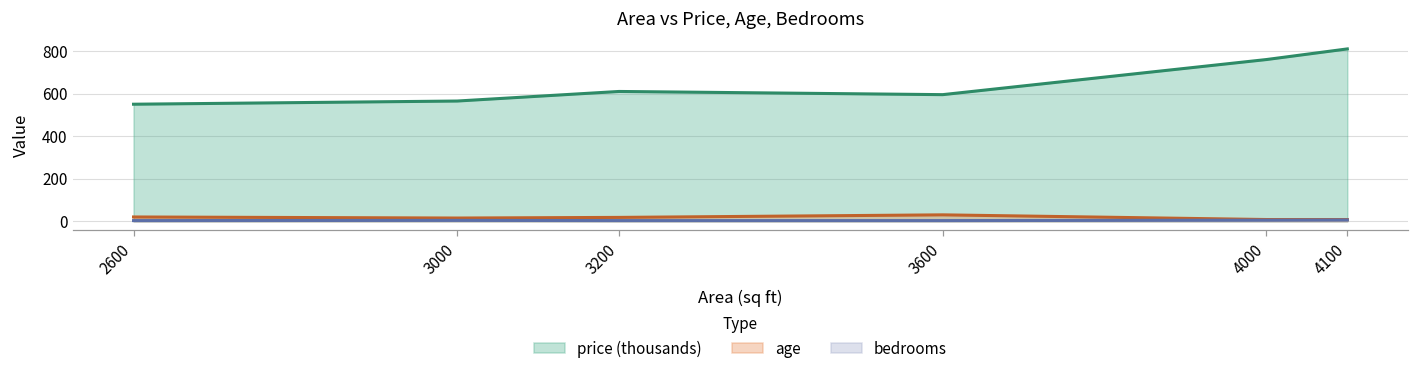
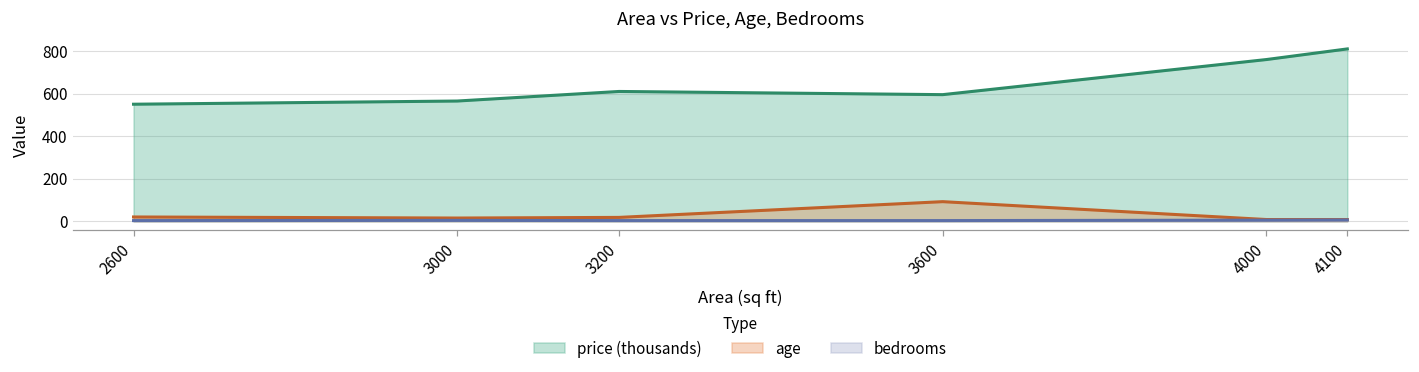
age, 3600: 30 -> 90
